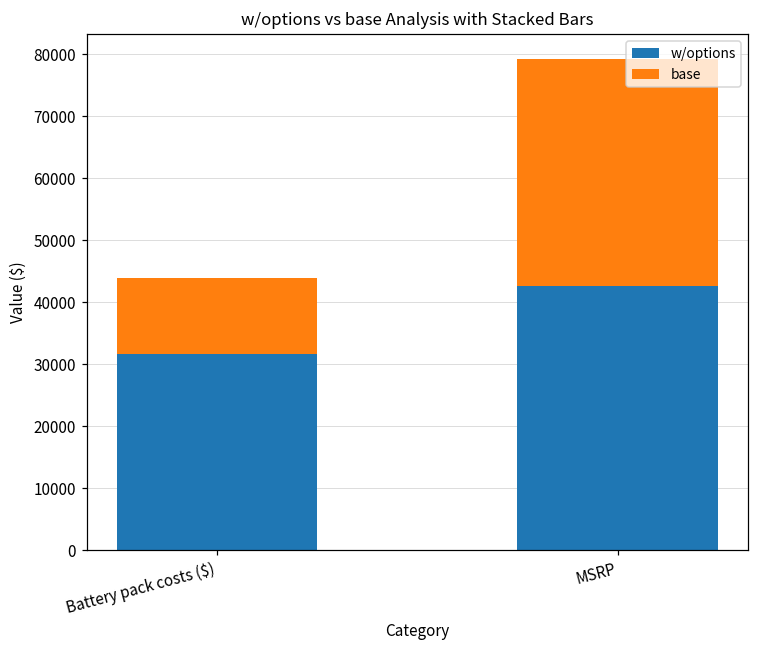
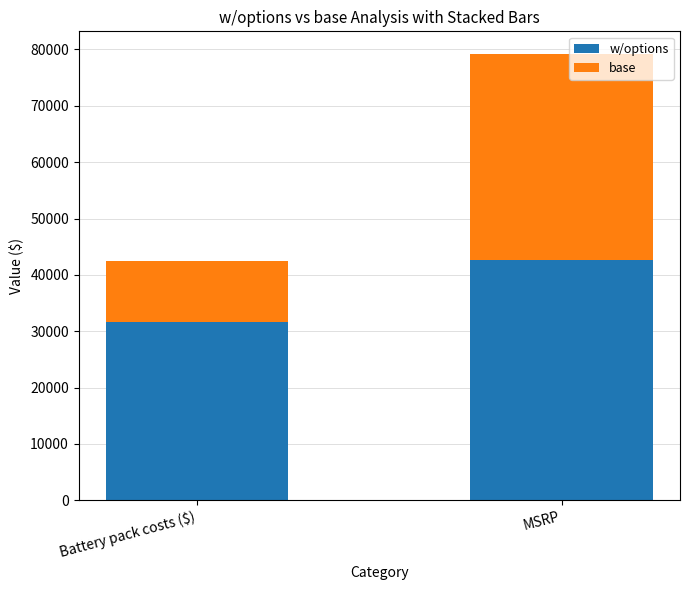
base, Battery pack costs ($): 12000 -> 11000
